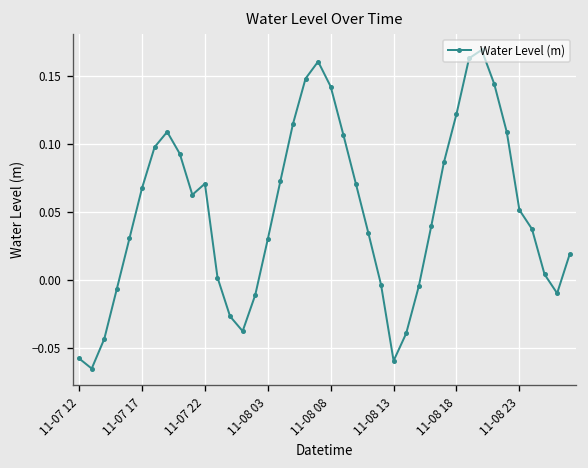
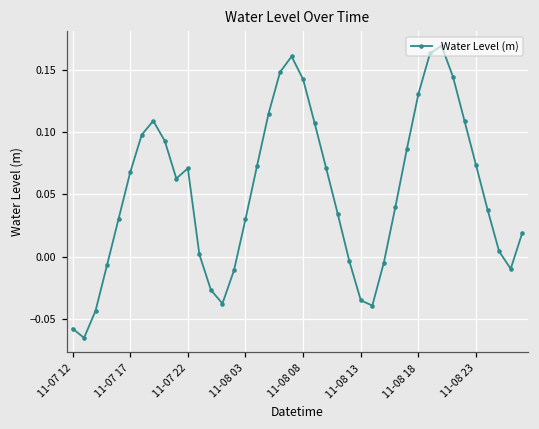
11-08 13: -0.059 -> -0.035
11-08 18: 0.122 -> 0.131
11-08 23: 0.052 -> 0.073
